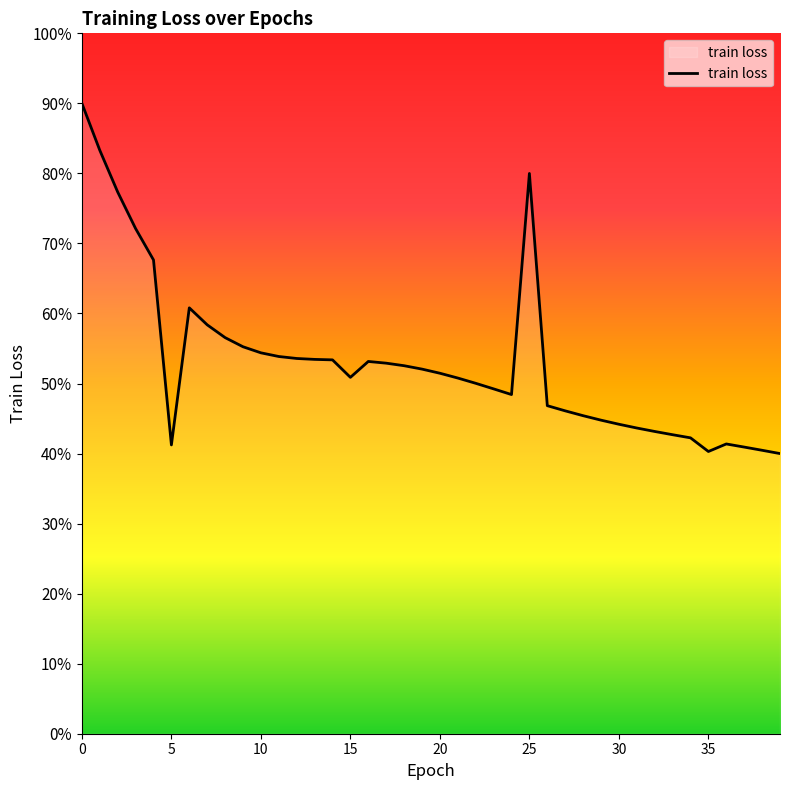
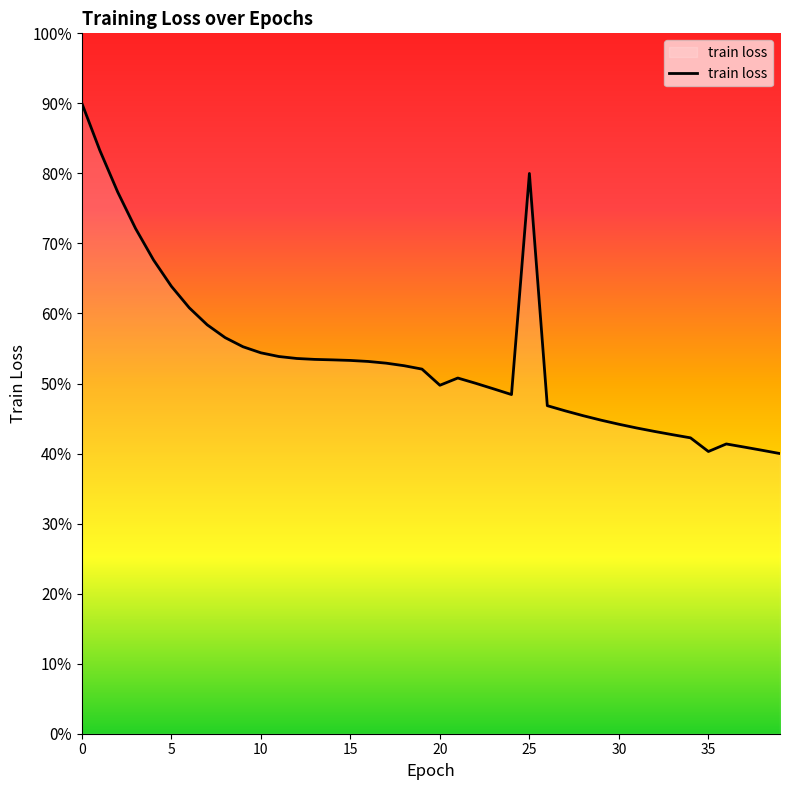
5: 41% -> 64%
15: 51% -> 53%
20: 51% -> 50%
